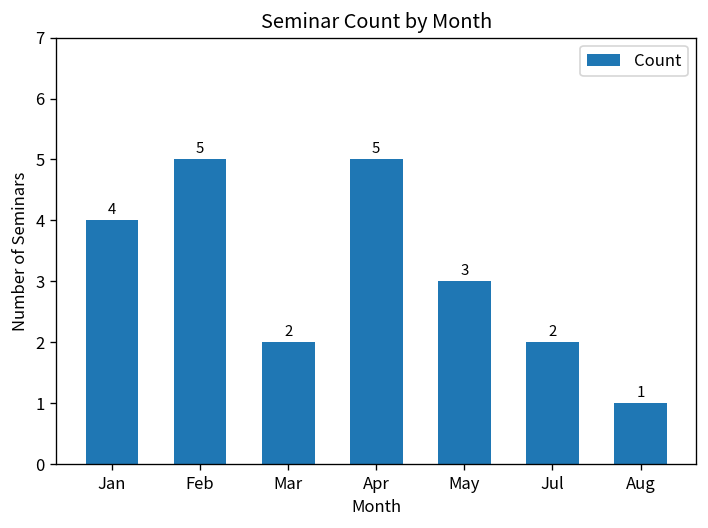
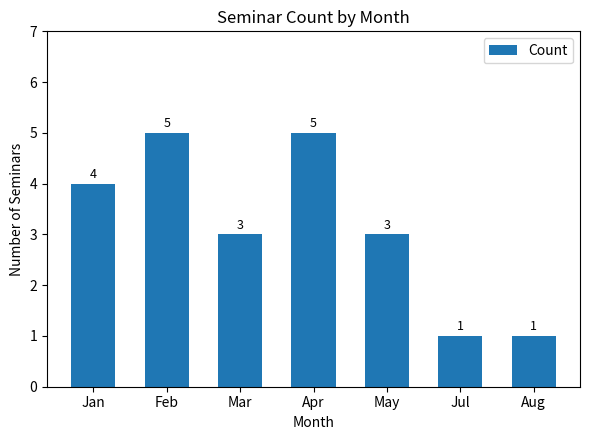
Mar: 2 -> 3
Jul: 2 -> 1
